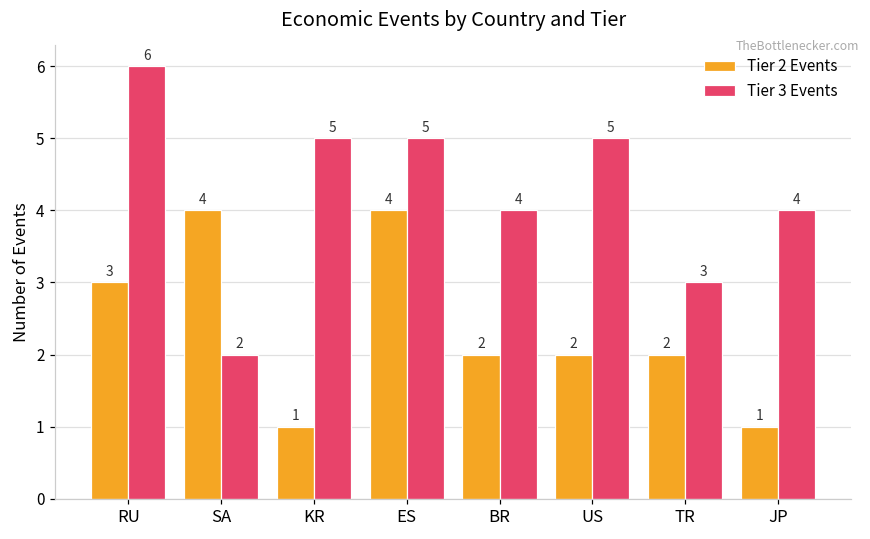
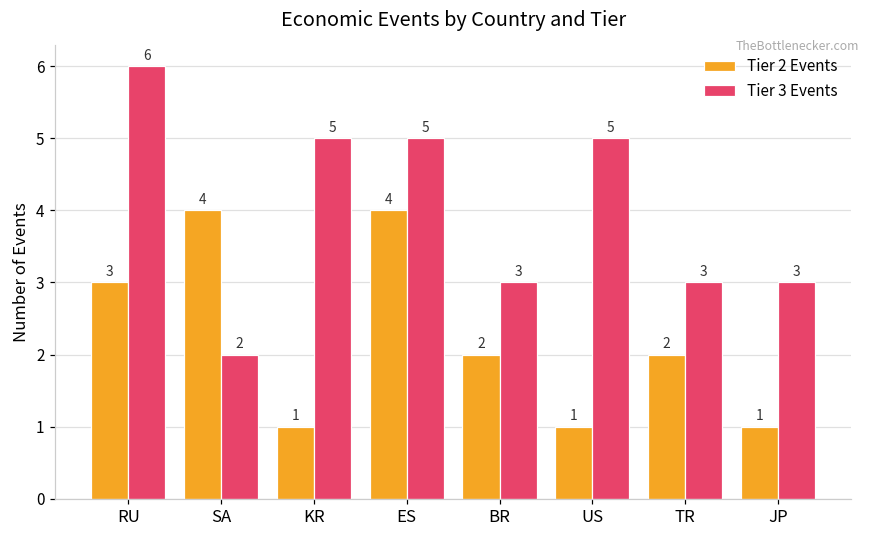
Tier 3 Events, BR: 4 -> 3
Tier 2 Events, US: 2 -> 1
Tier 3 Events, JP: 4 -> 3
